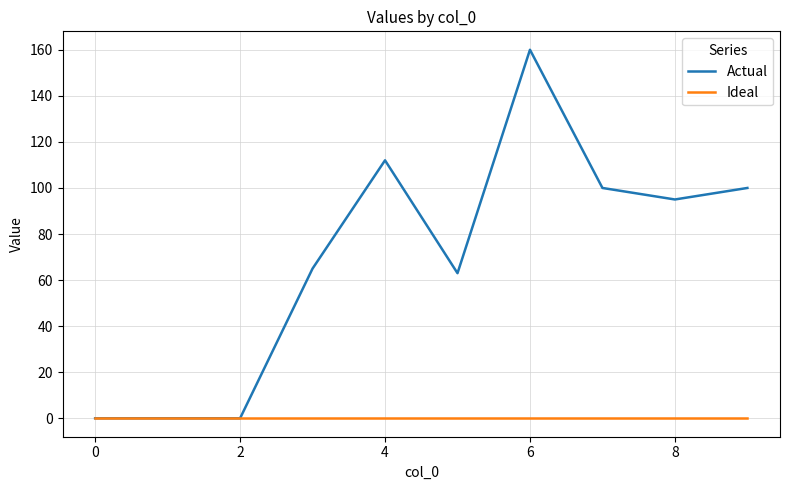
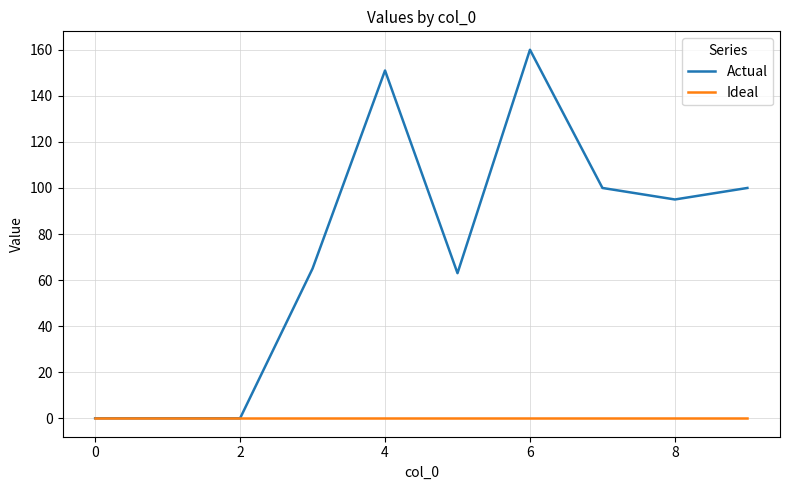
Actual, 4: 112 -> 151
